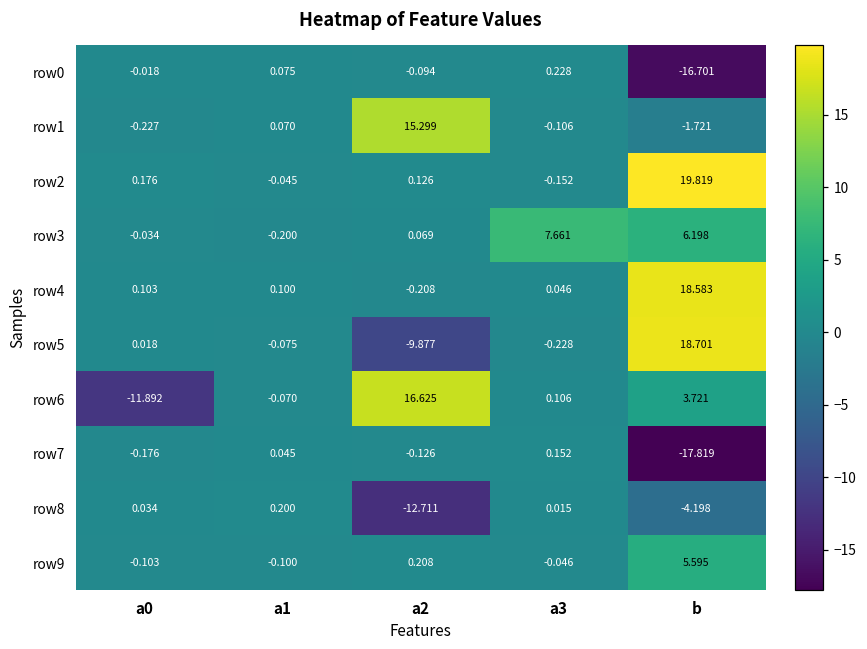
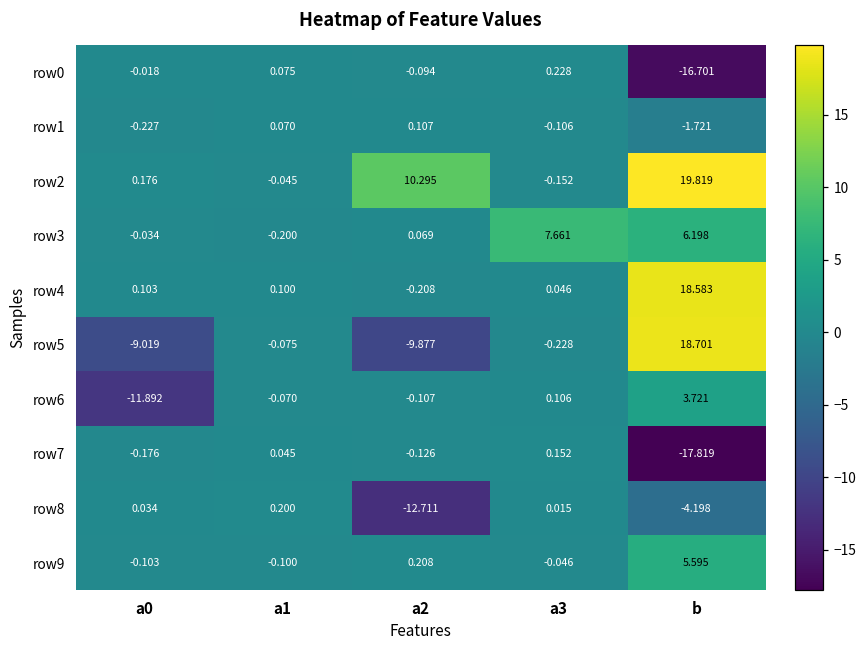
row1, a2: 15.299 -> 0.107
row2, a2: 0.126 -> 10.295
row5, a0: 0.018 -> -9.019
row6, a2: 16.625 -> -0.107
